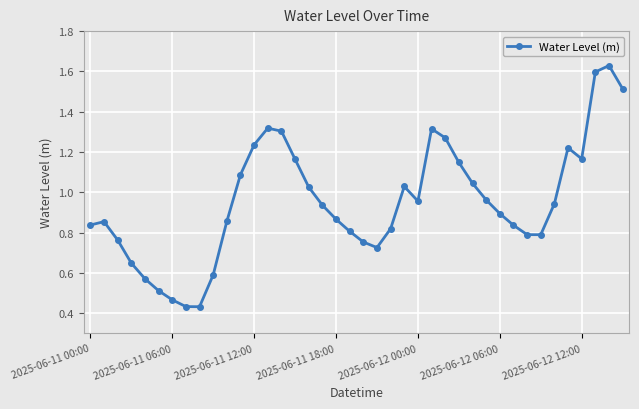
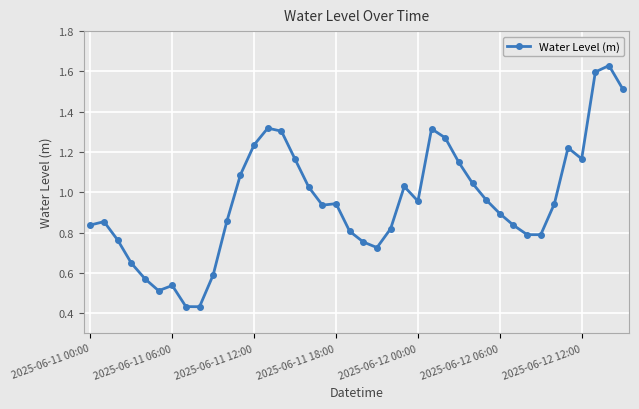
2025-06-11 06:00: 0.47 -> 0.54
2025-06-11 18:00: 0.87 -> 0.94
